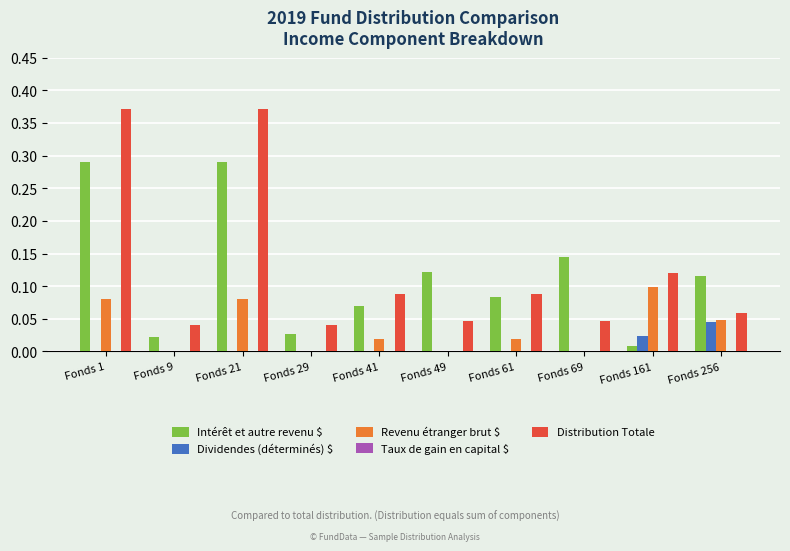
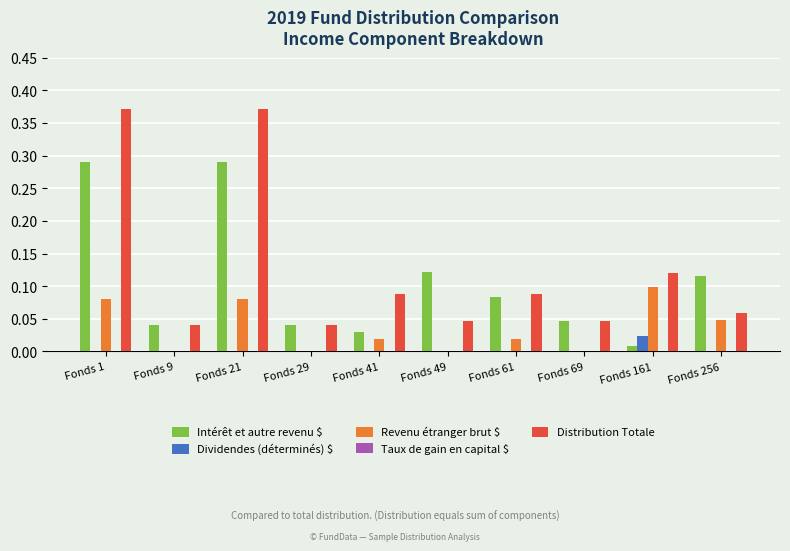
Intérêt et autre revenu $, Fonds 9: 0.02 -> 0.04
Intérêt et autre revenu $, Fonds 29: 0.03 -> 0.04
Intérêt et autre revenu $, Fonds 41: 0.07 -> 0.03
Intérêt et autre revenu $, Fonds 69: 0.15 -> 0.05
Dividendes (déterminés) $, Fonds 256: 0.04 -> 0.00
